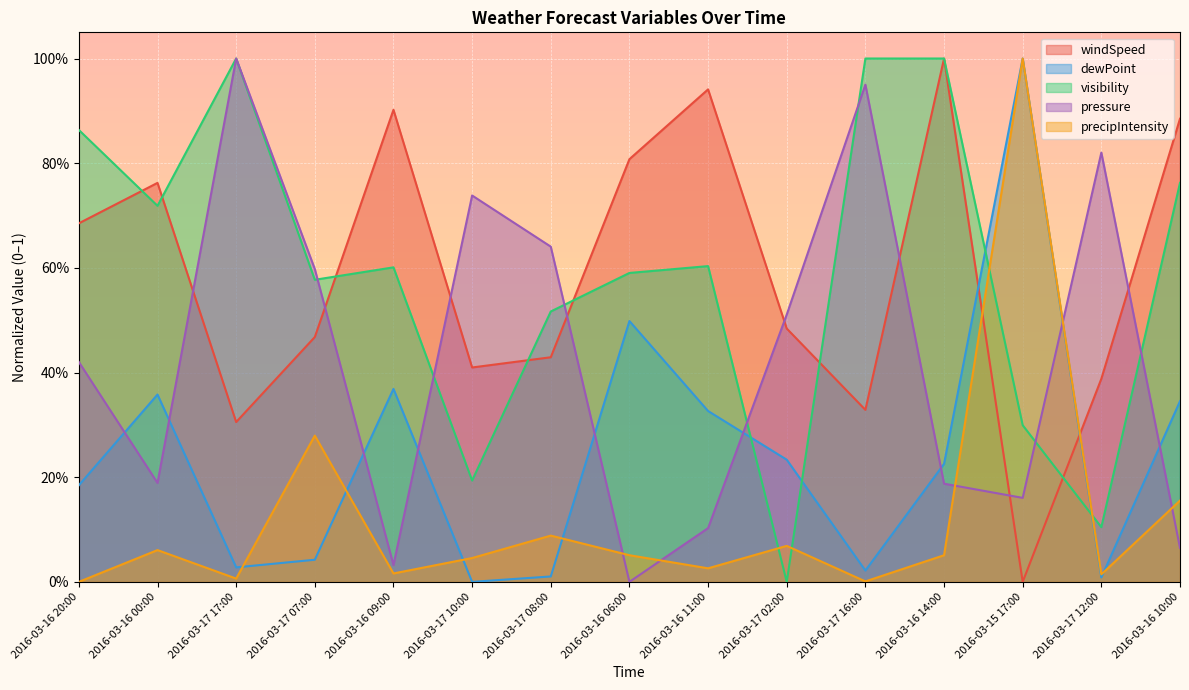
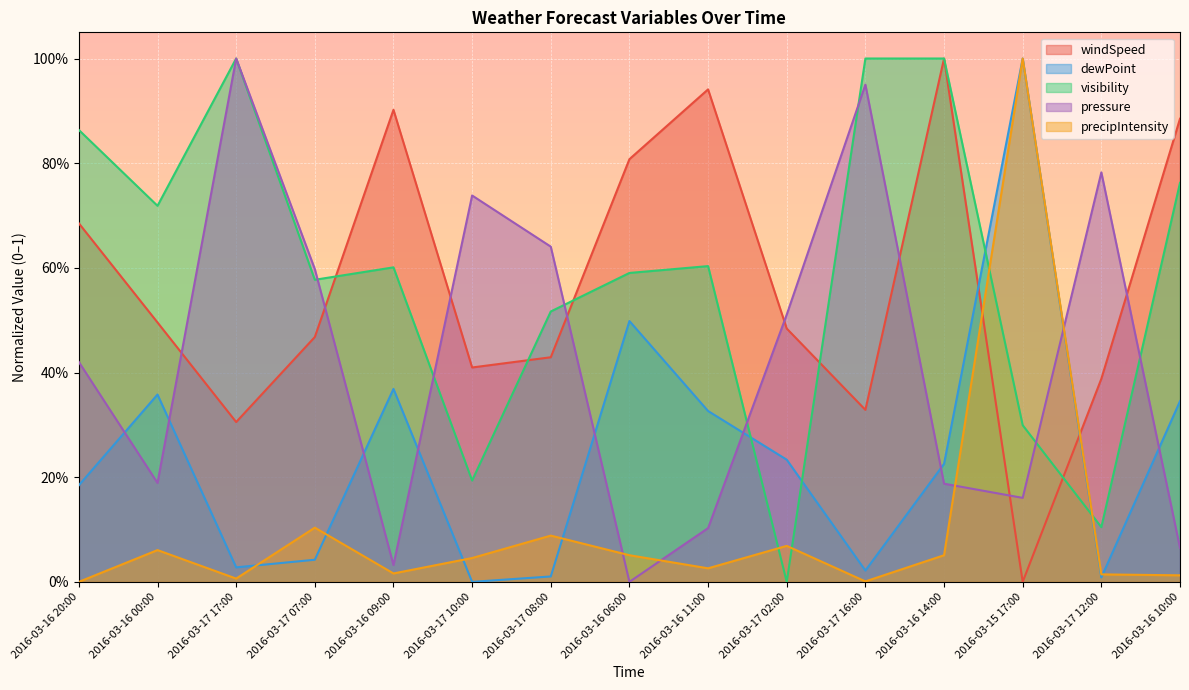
windSpeed, 2016-03-16 00:00: 76% -> 50%
precipIntensity, 2016-03-17 07:00: 28% -> 10%
pressure, 2016-03-17 12:00: 82% -> 78%
precipIntensity, 2016-03-16 10:00: 16% -> 1%
